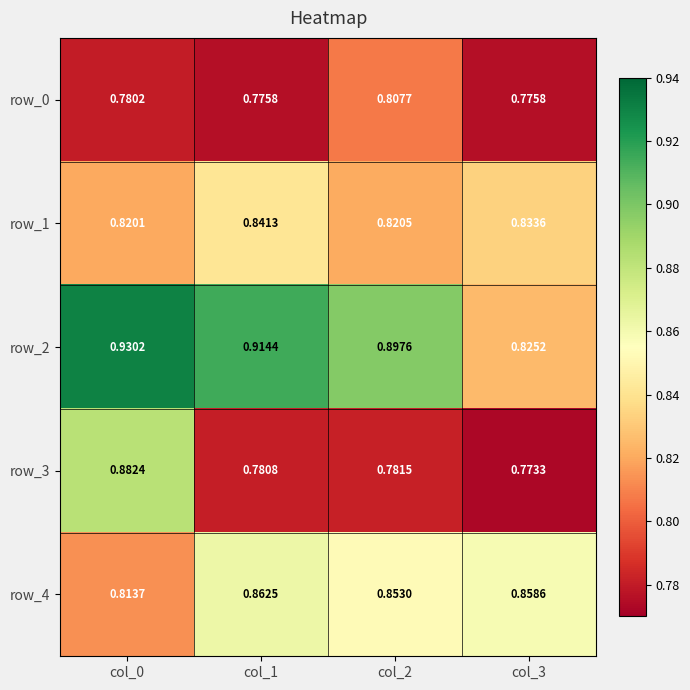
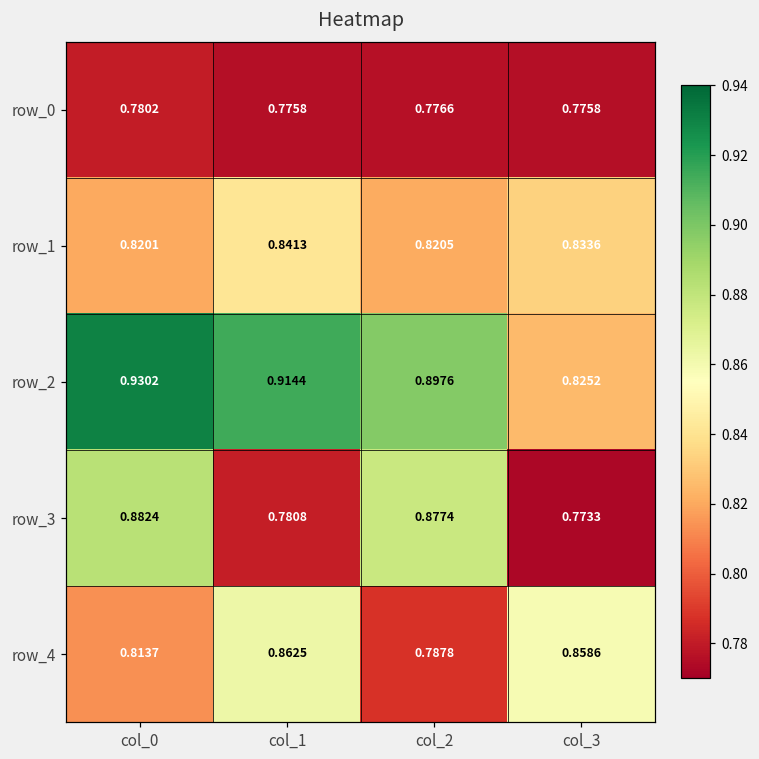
row_0, col_2: 0.8077 -> 0.7766
row_3, col_2: 0.7815 -> 0.8774
row_4, col_2: 0.8530 -> 0.7878
